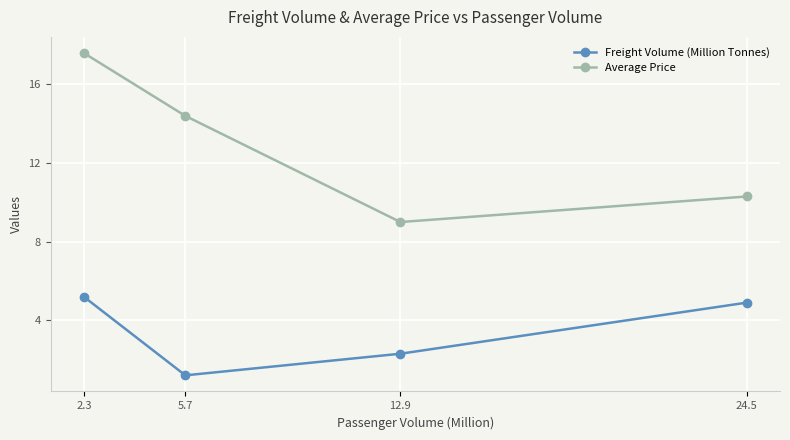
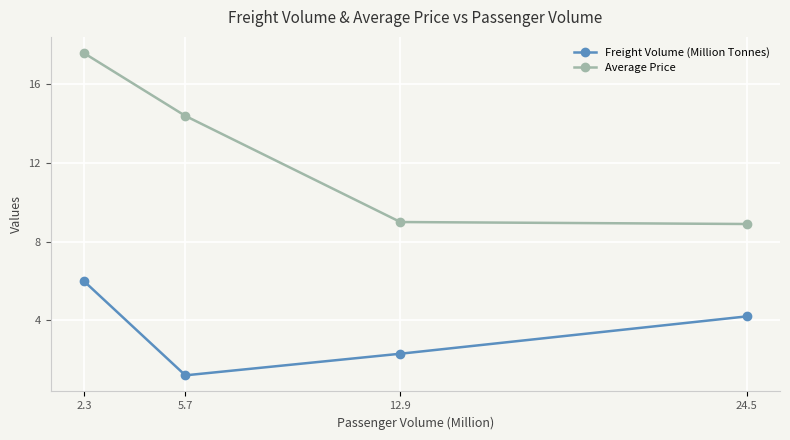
Freight Volume (Million Tonnes), 2.3: 5.2 -> 6.0
Freight Volume (Million Tonnes), 24.5: 4.9 -> 4.2
Average Price, 24.5: 10.3 -> 8.9
